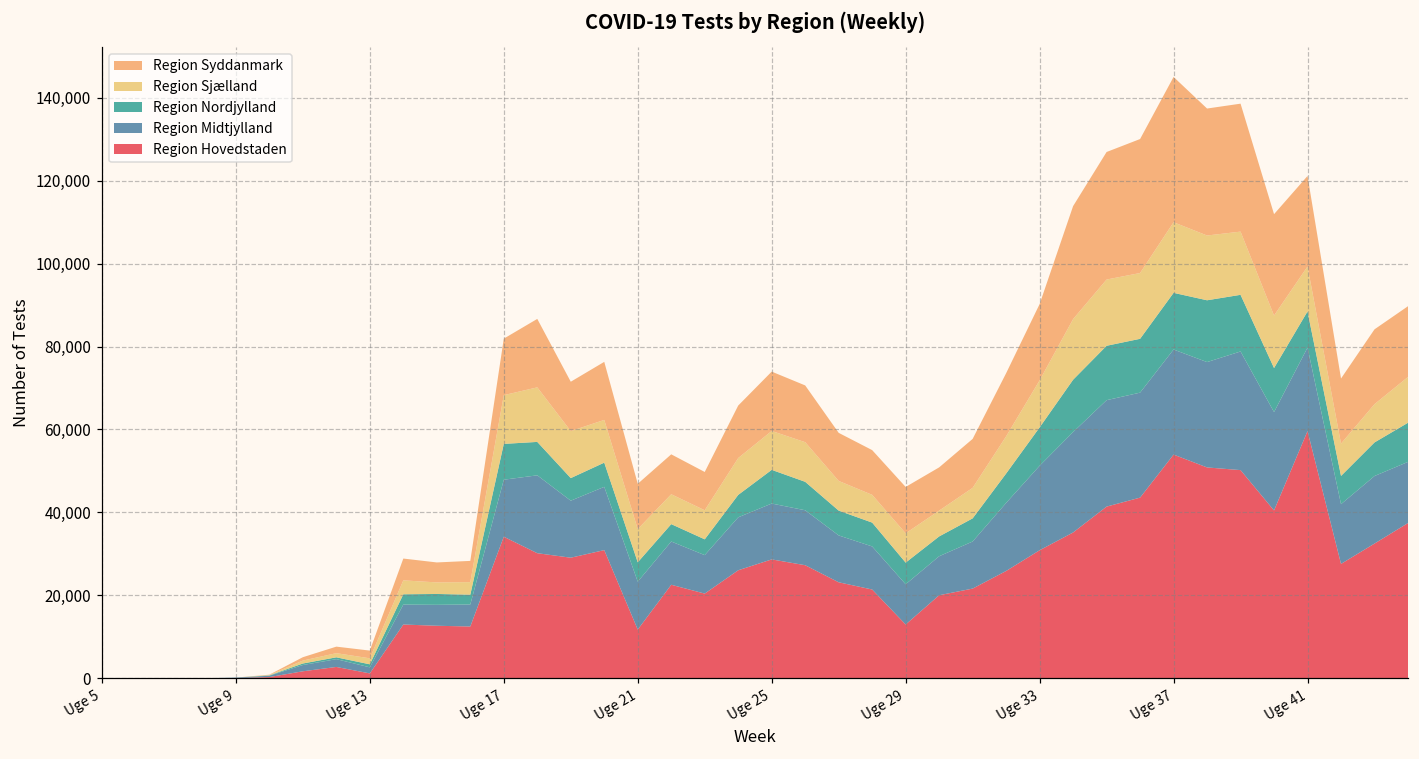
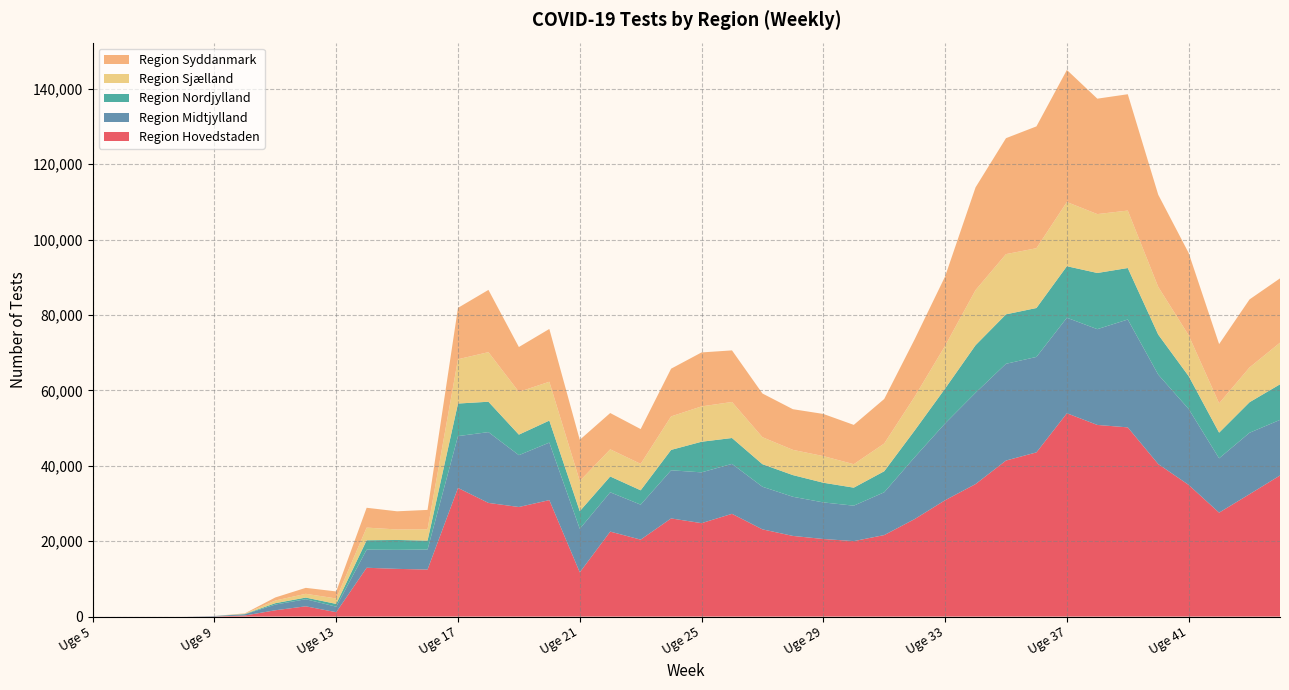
Region Hovedstaden, Uge 25: 29,000 -> 25,000
Region Hovedstaden, Uge 29: 13,000 -> 21,000
Region Hovedstaden, Uge 41: 60,000 -> 35,000
